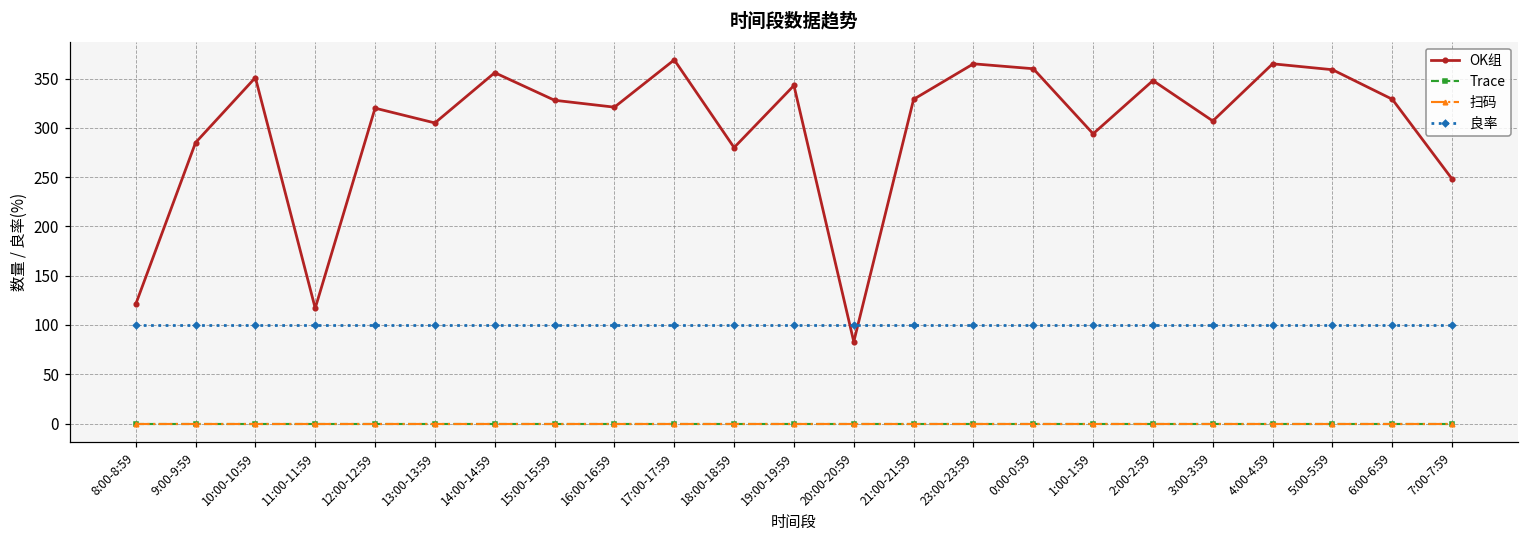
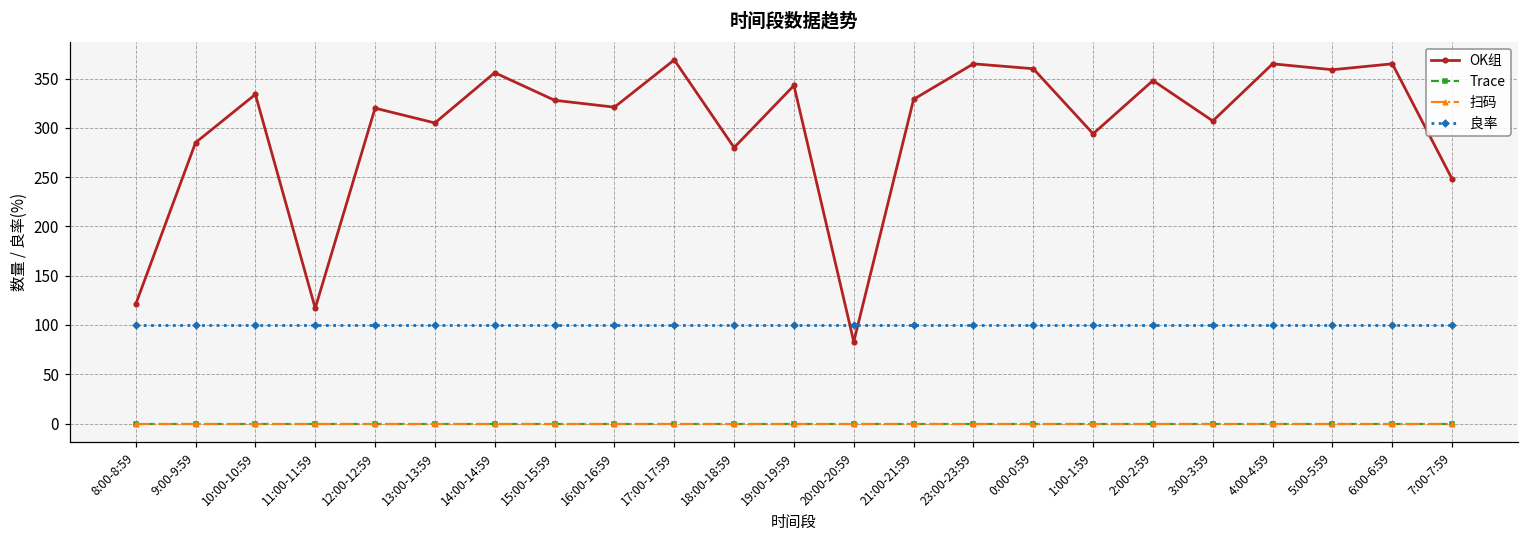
OK组, 10:00-10:59: 350 -> 330
OK组, 6:00-6:59: 330 -> 370
